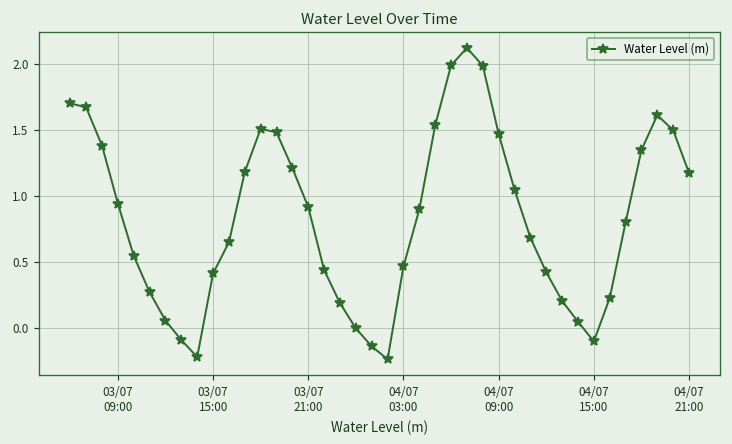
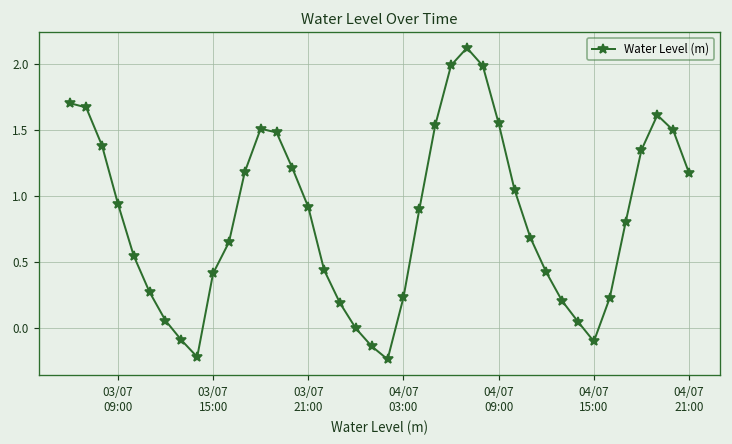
04/07 03:00: 0.47 -> 0.23
04/07 09:00: 1.47 -> 1.55
